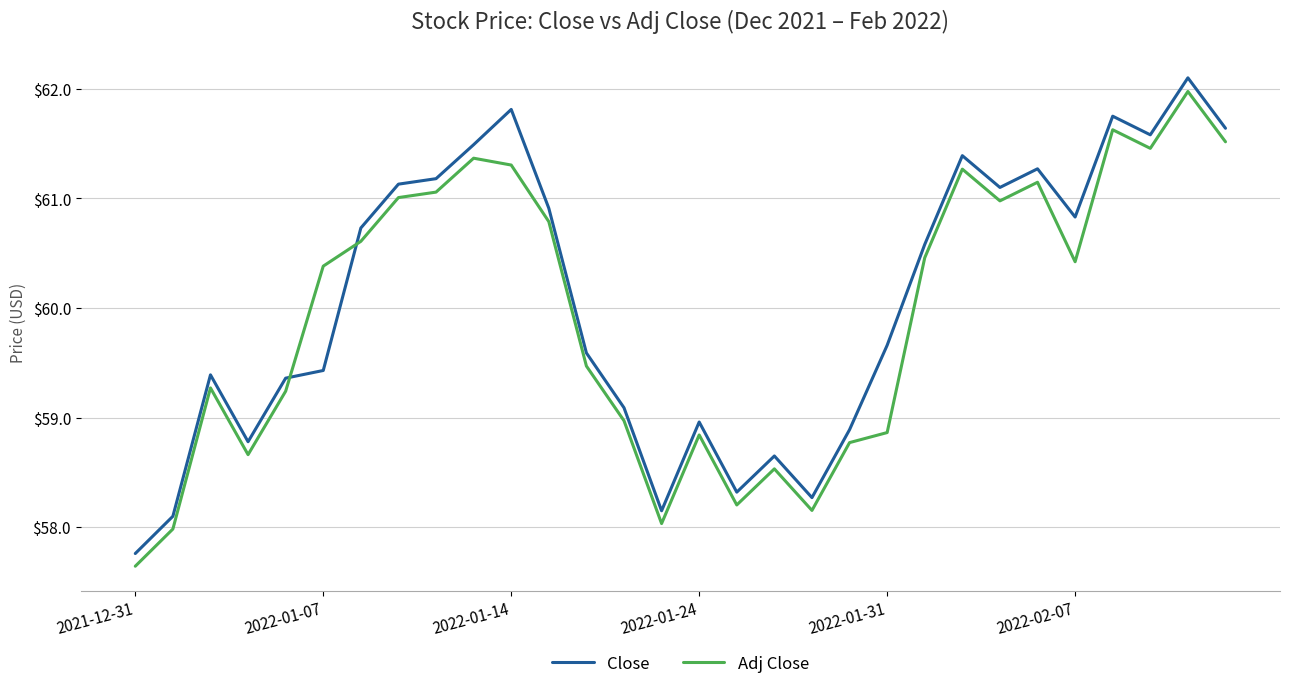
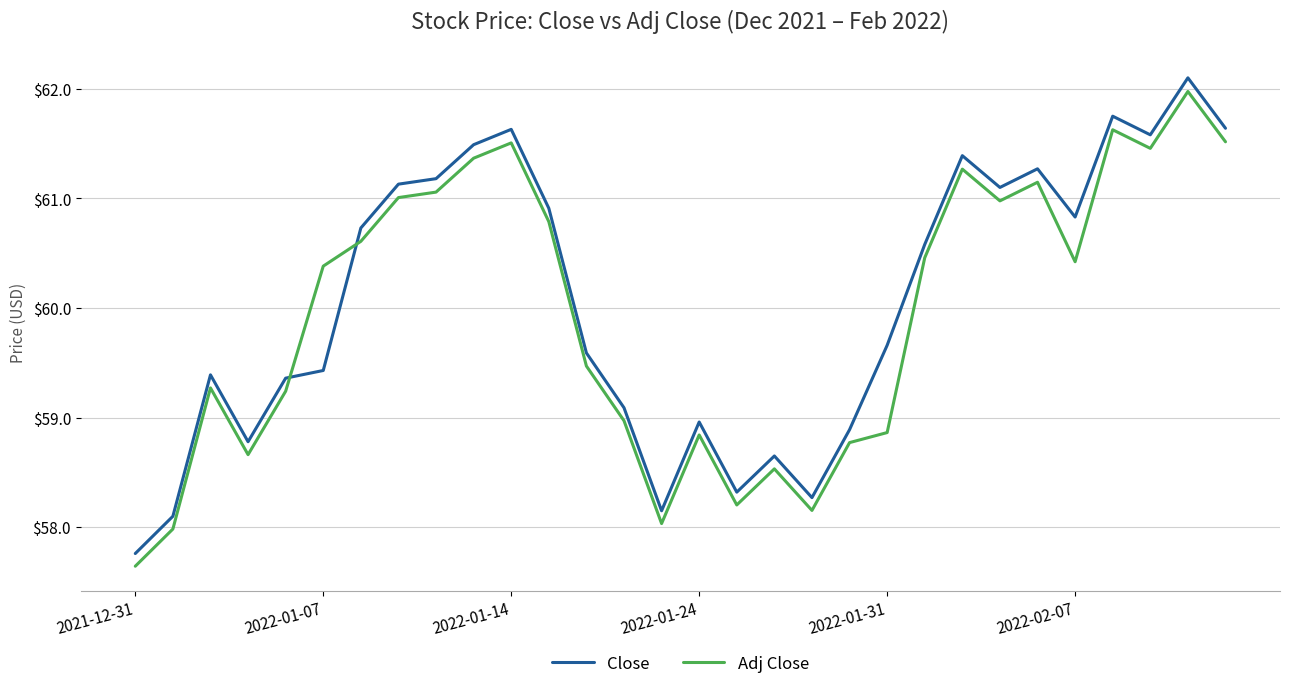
Close, 2022-01-14: $61.81 -> $61.63
Adj Close, 2022-01-14: $61.30 -> $61.51
